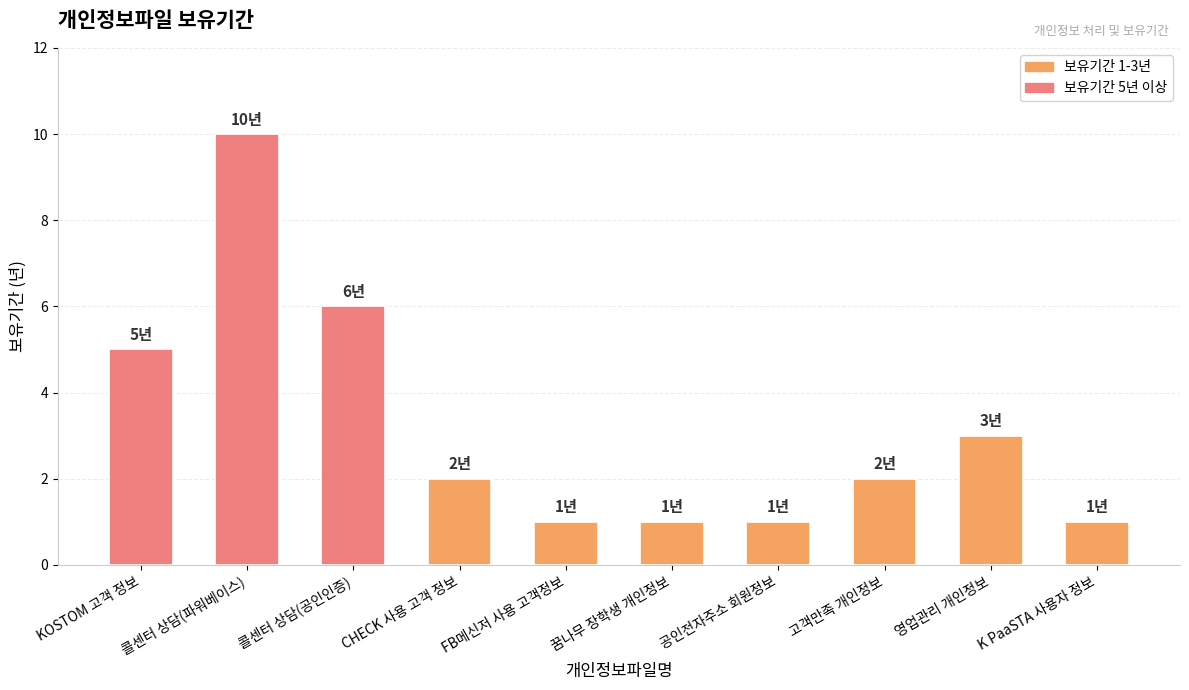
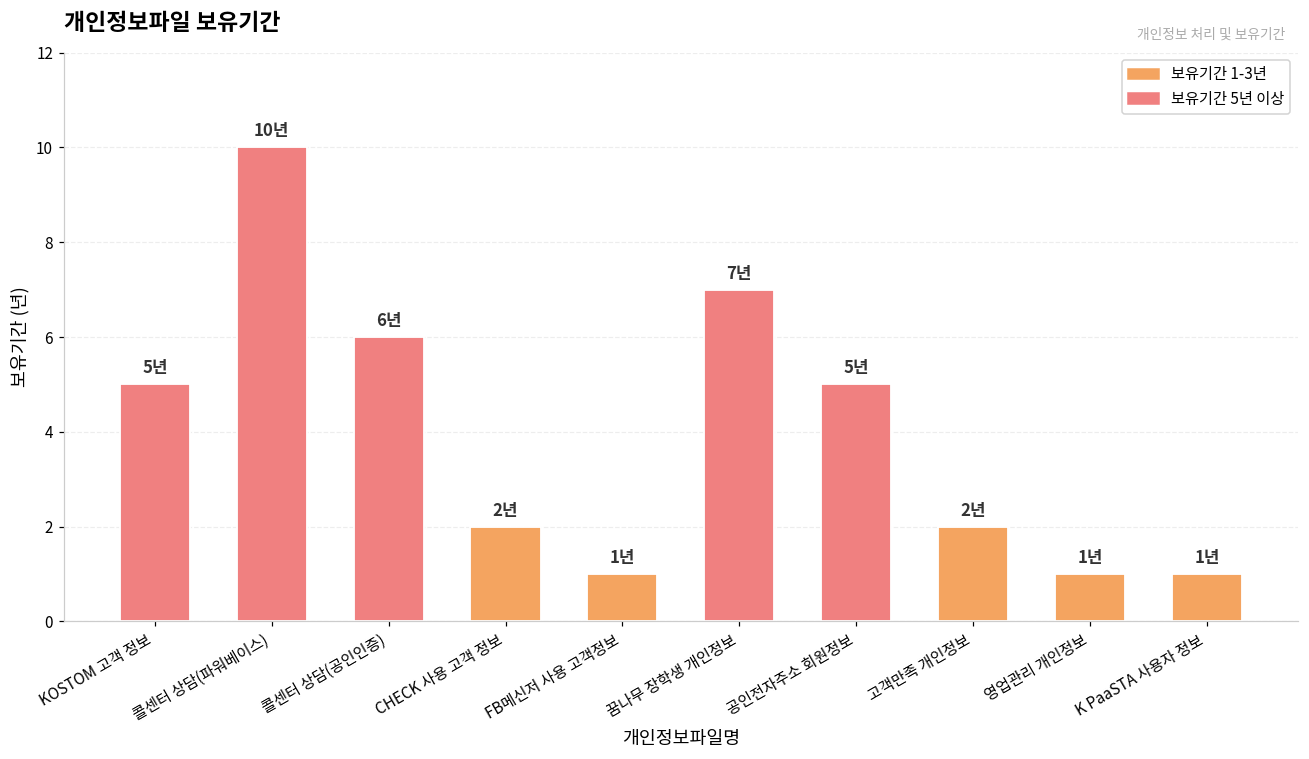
꿈나무 장학생 개인정보: 1년 -> 7년
공인전자주소 회원정보: 1년 -> 5년
영업관리 개인정보: 3년 -> 1년
